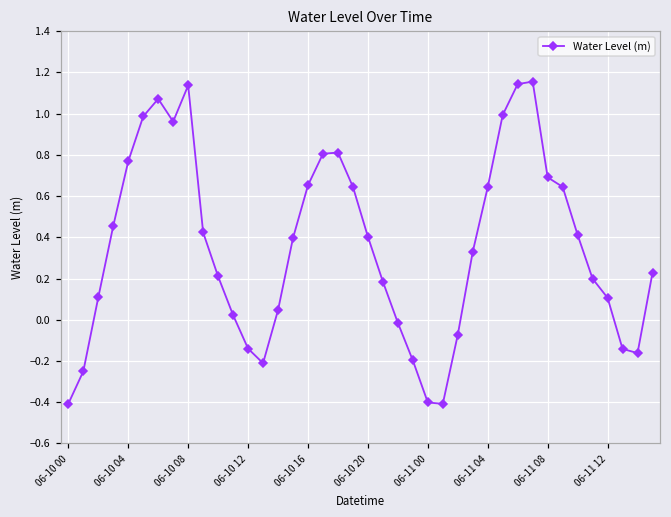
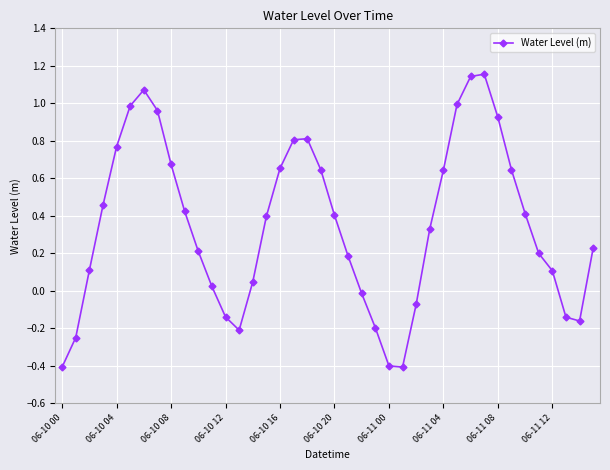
06-10 08: 1.14 -> 0.67
06-11 08: 0.69 -> 0.93
